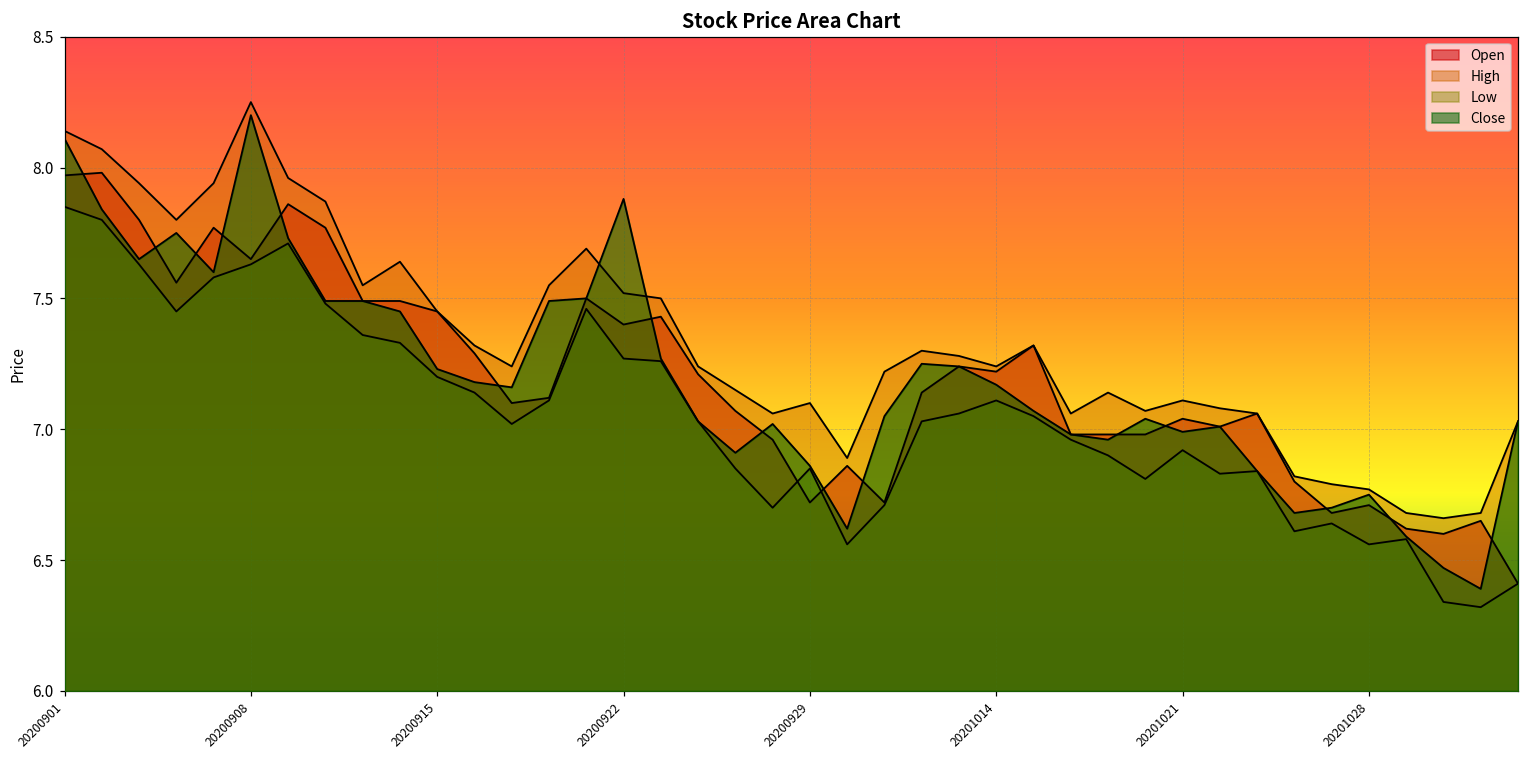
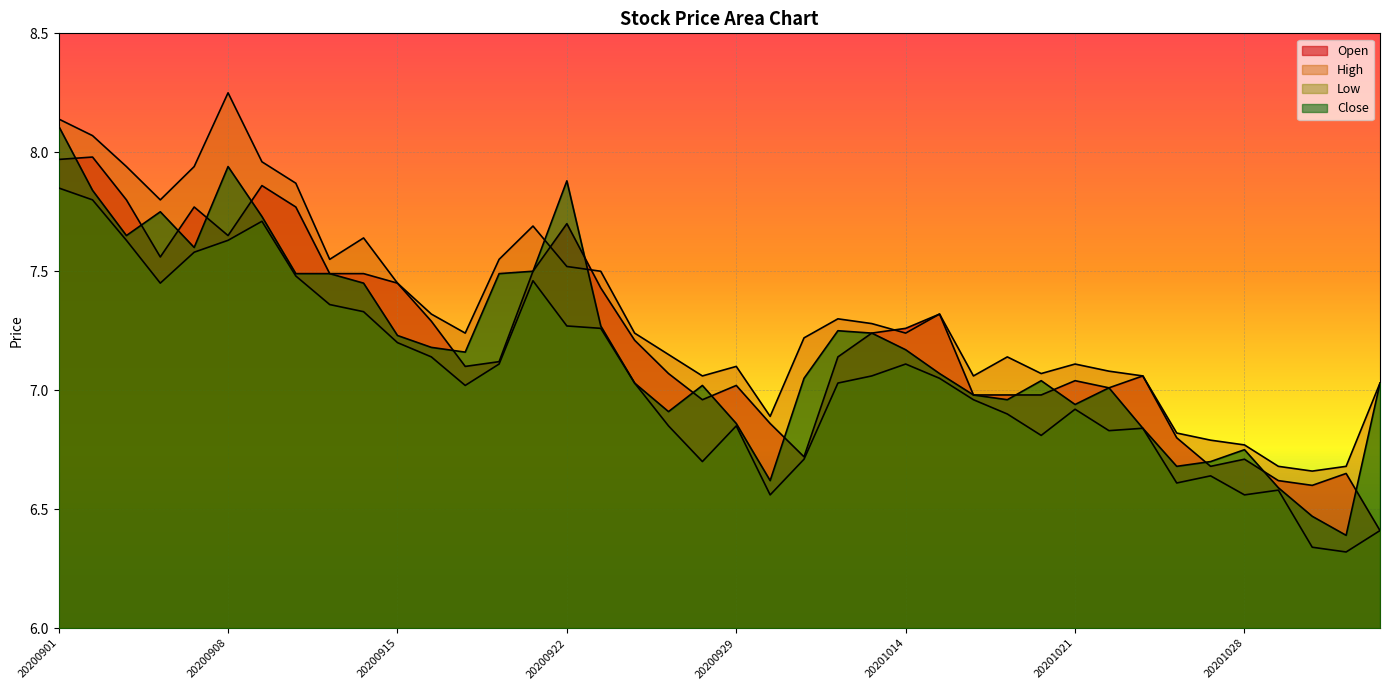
Close, 20200908: 8.20 -> 7.94
Open, 20200922: 7.4 -> 7.7
Open, 20200929: 6.72 -> 7.02
Open, 20201014: 7.22 -> 7.26
Close, 20201021: 6.99 -> 6.94
